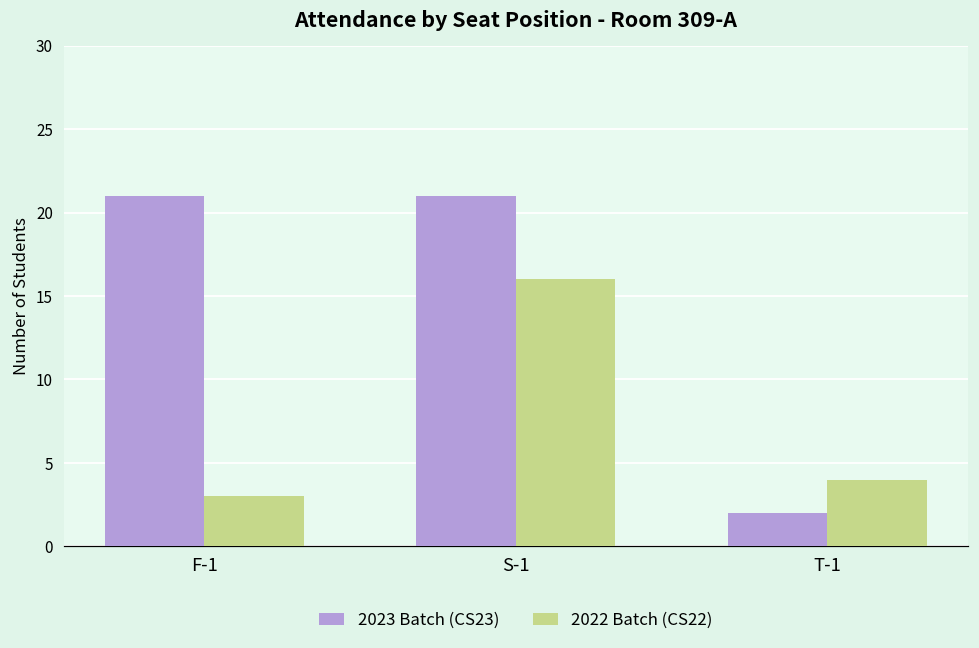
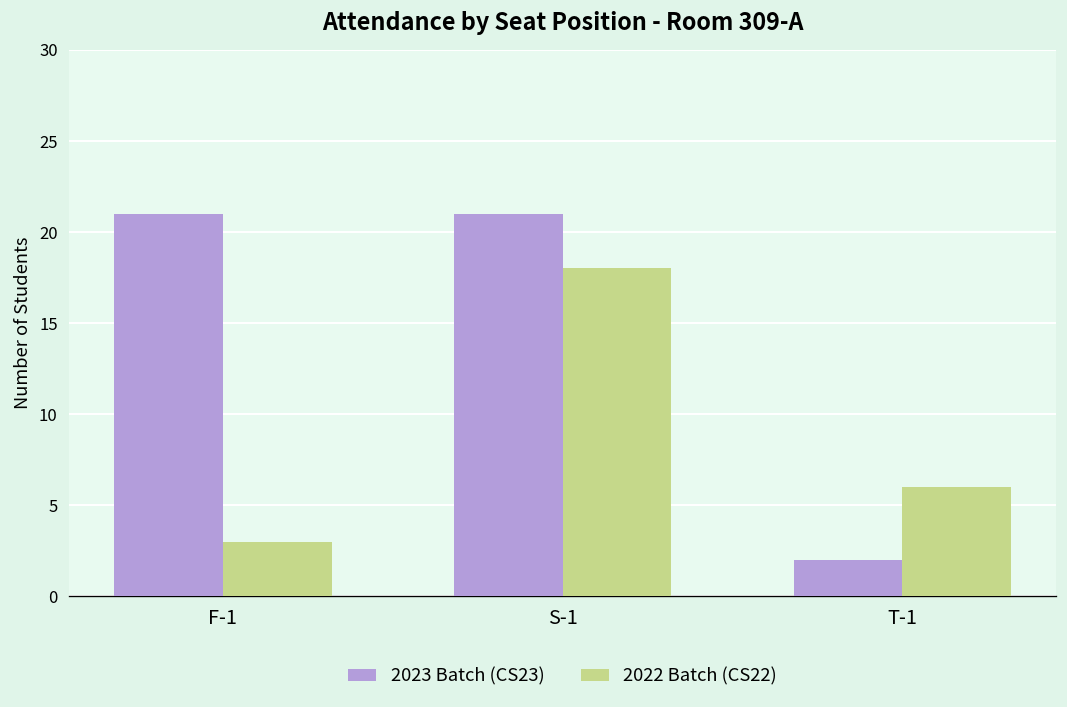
2022 Batch (CS22), S-1: 16 -> 18
2022 Batch (CS22), T-1: 4 -> 6
